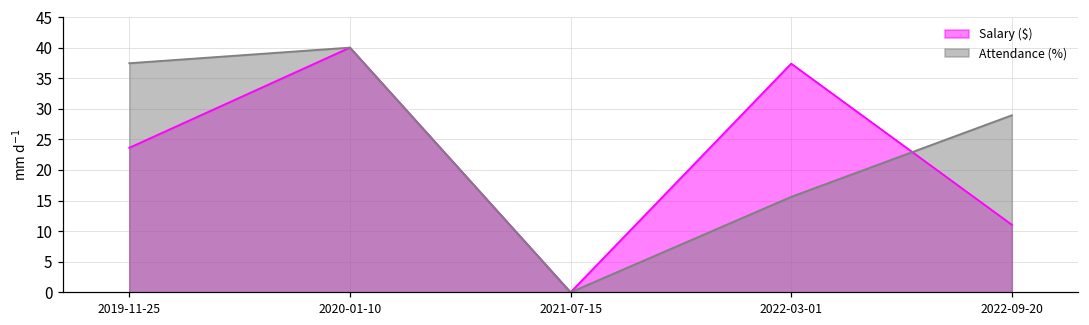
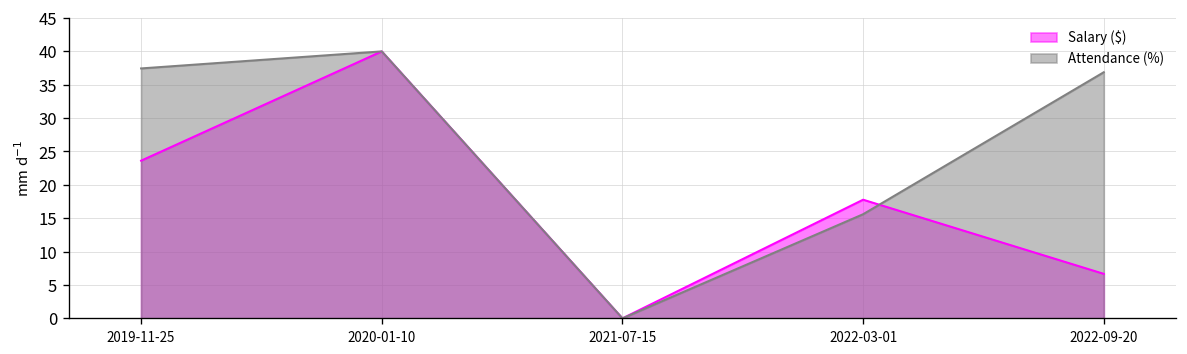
Salary ($), 2022-03-01: 37 -> 18
Salary ($), 2022-09-20: 11 -> 7
Attendance (%), 2022-09-20: 29 -> 37
